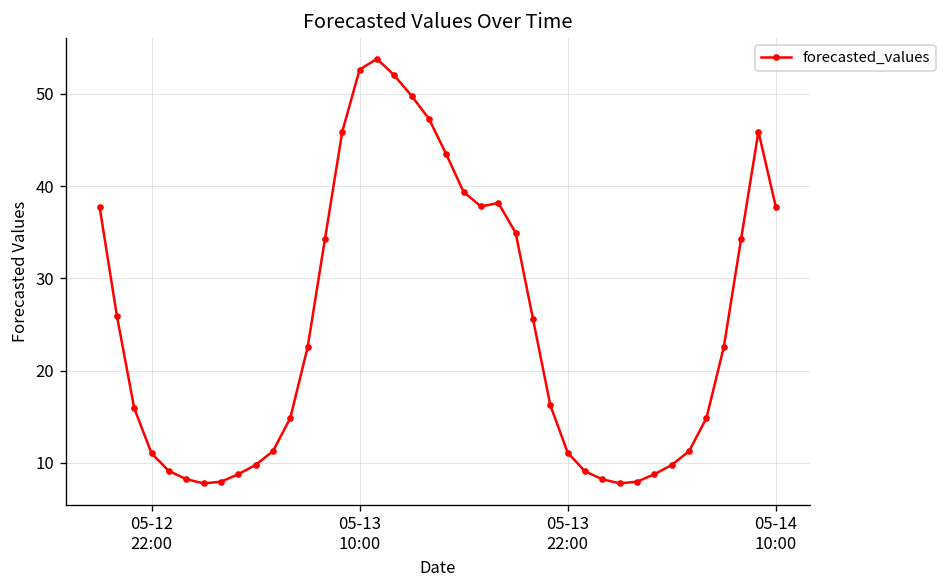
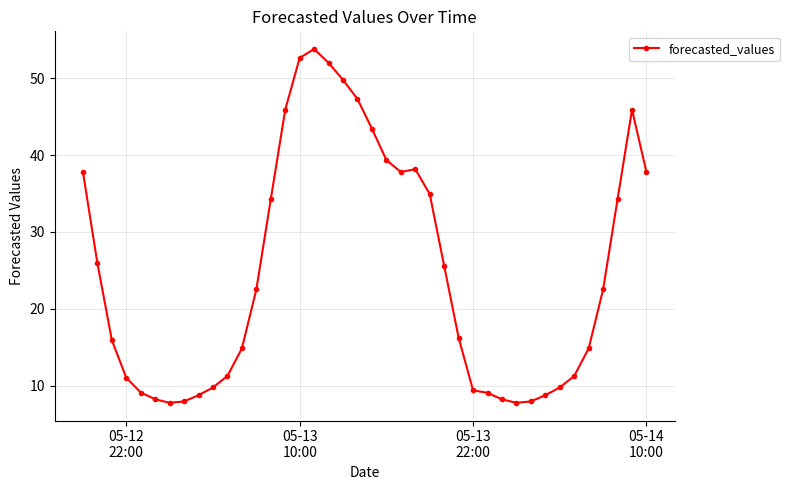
05-13 22:00: 11 -> 9
